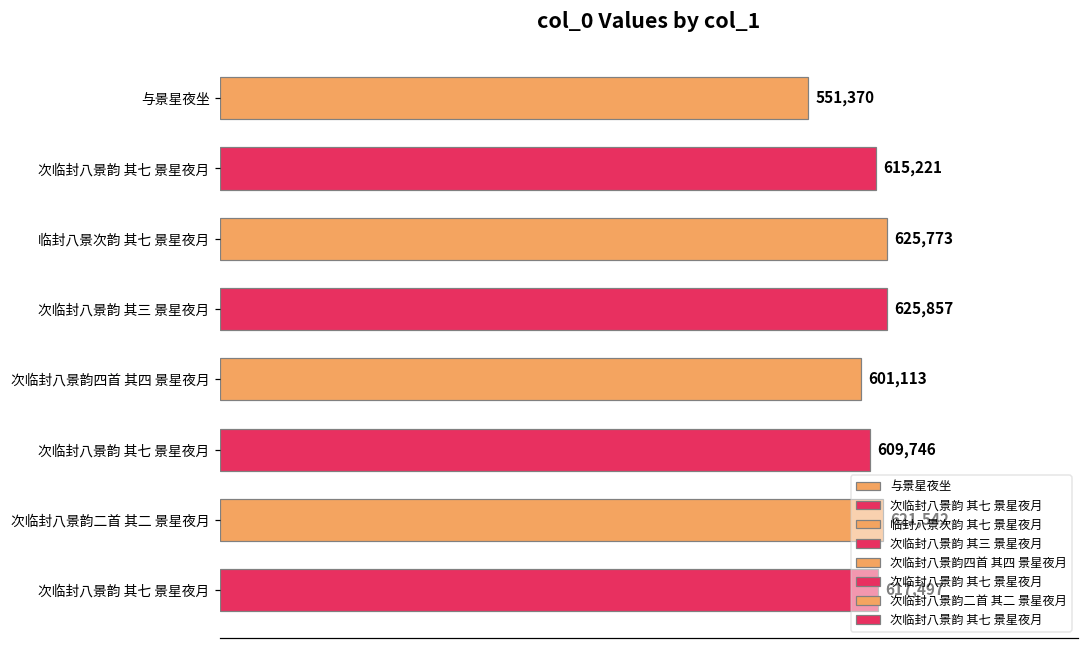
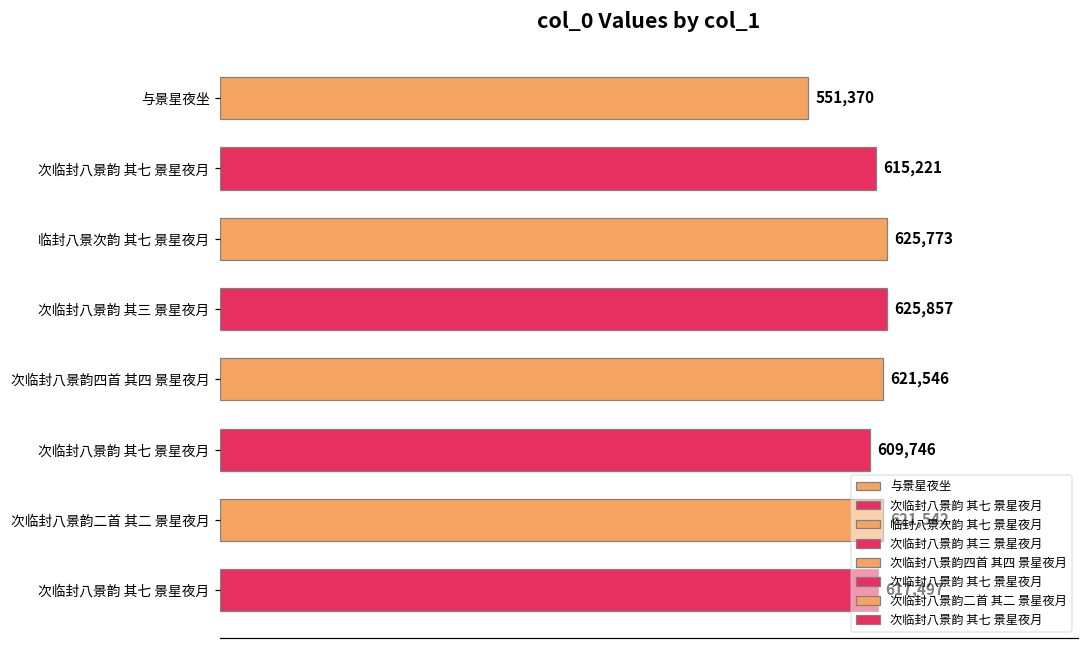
次临封八景韵四首 其四 景星夜月: 601,113 -> 621,546
